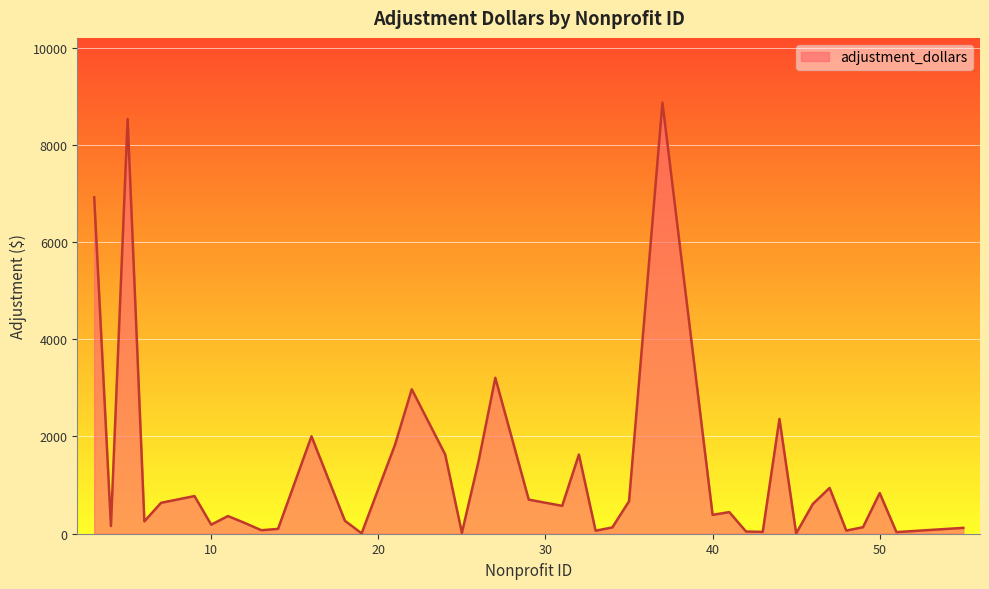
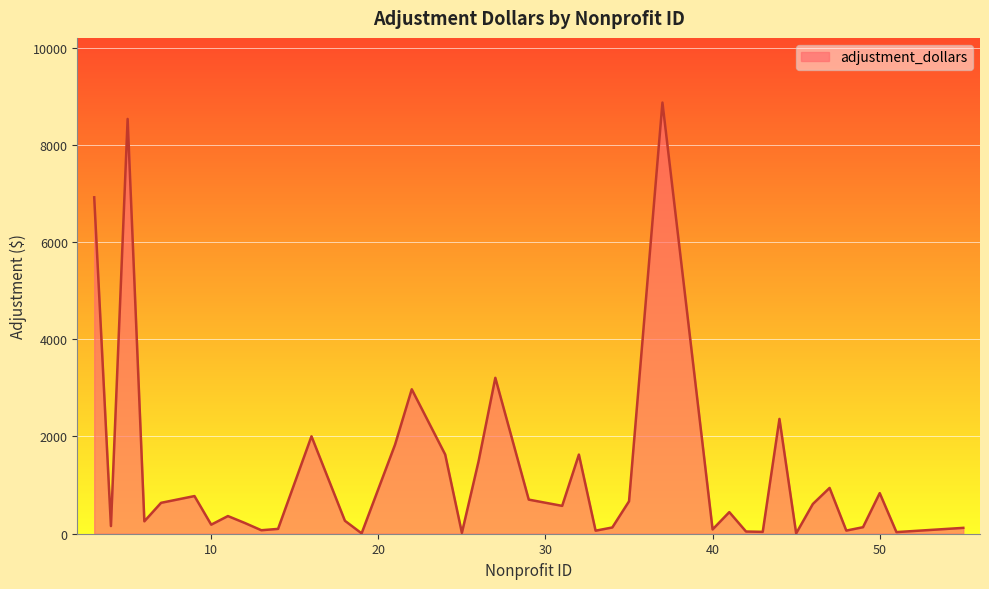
40: 400 -> 100
